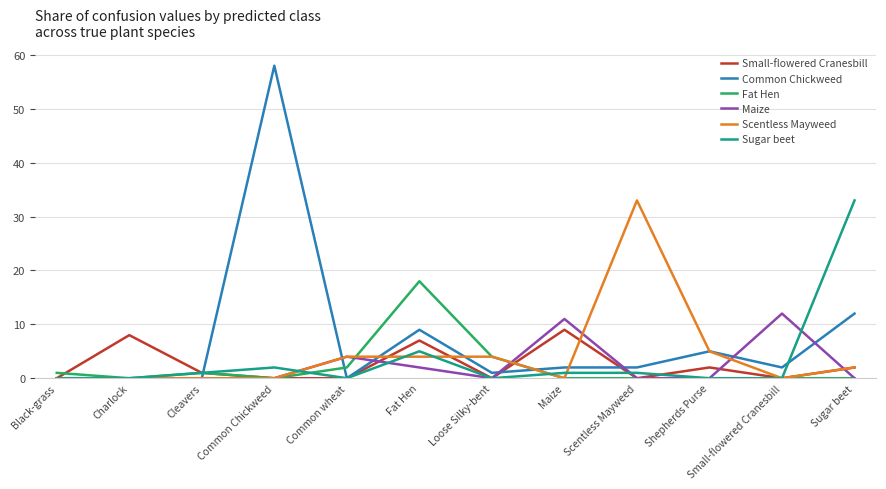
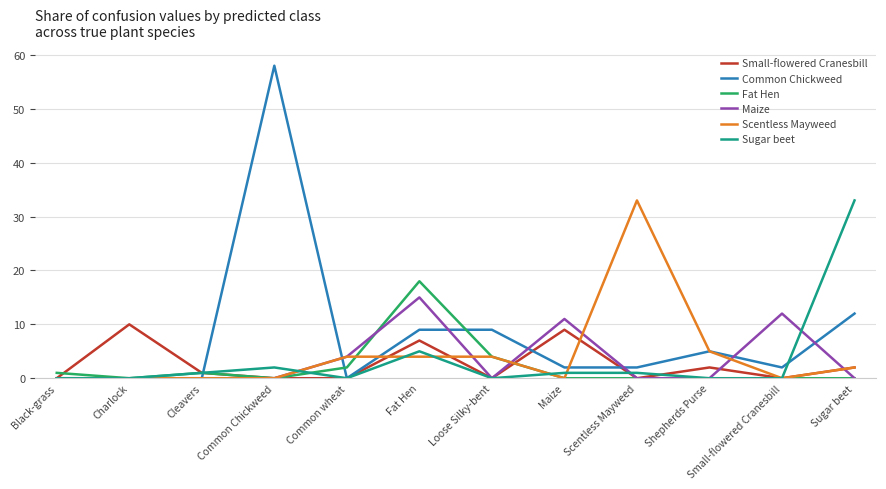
Small-flowered Cranesbill, Charlock: 8 -> 10
Maize, Fat Hen: 2 -> 15
Common Chickweed, Loose Silky-bent: 1 -> 9
